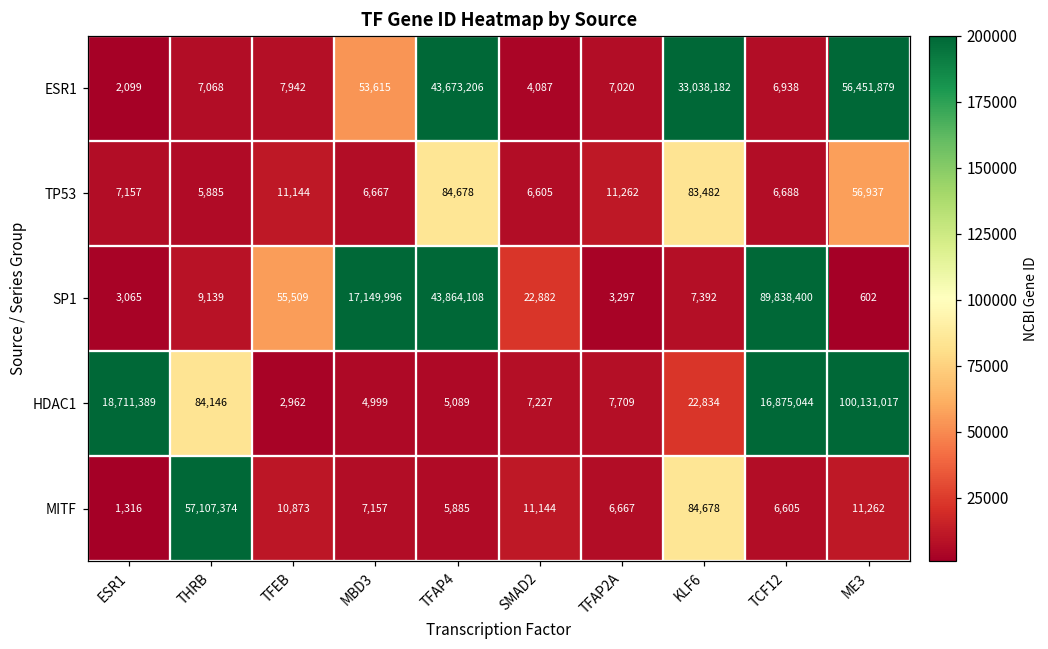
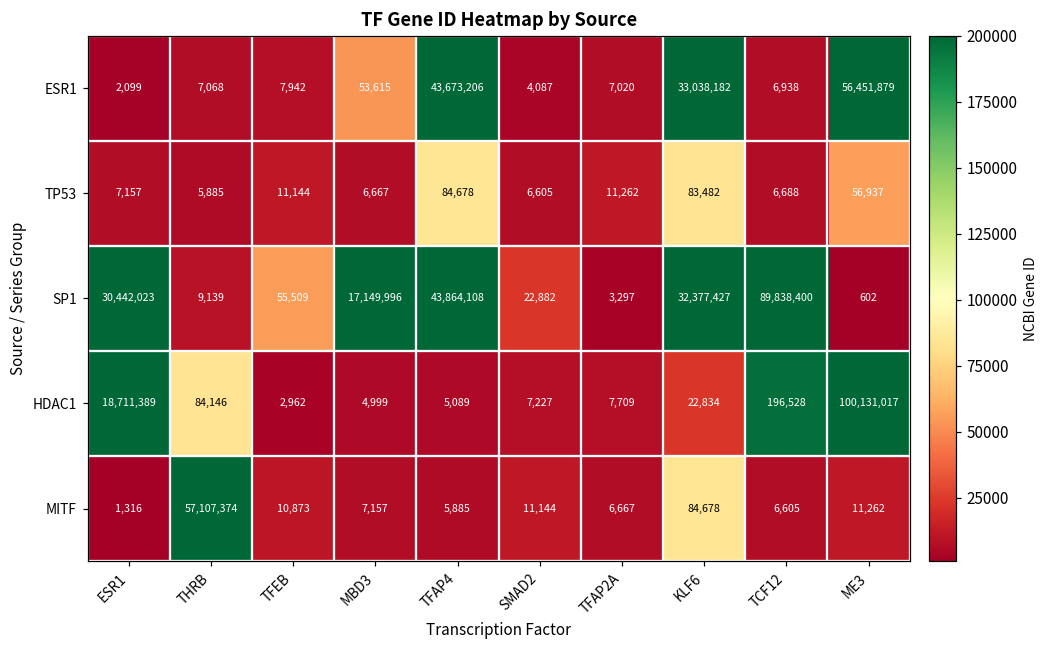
SP1, ESR1: 3,065 -> 30,442,023
SP1, KLF6: 7,392 -> 32,377,427
HDAC1, TCF12: 16,875,044 -> 196,528
